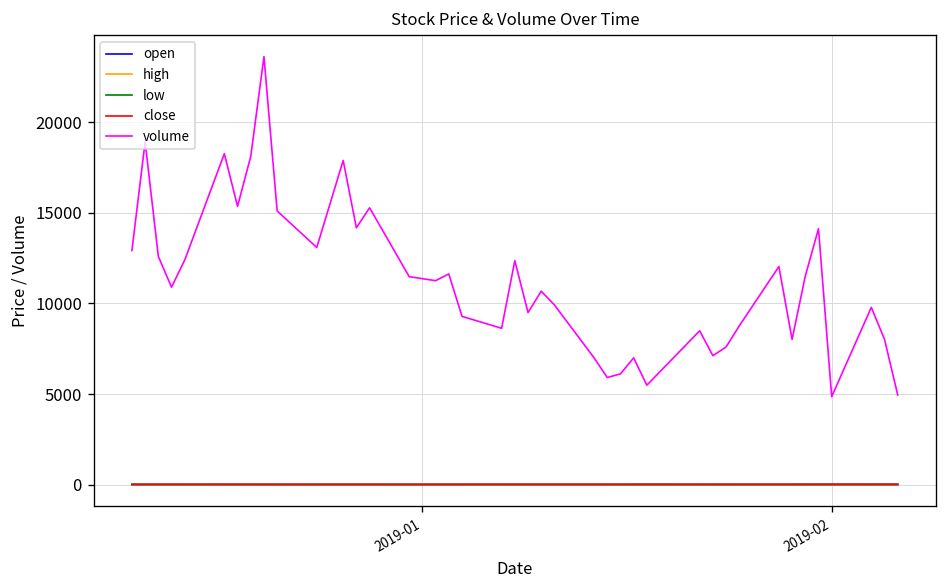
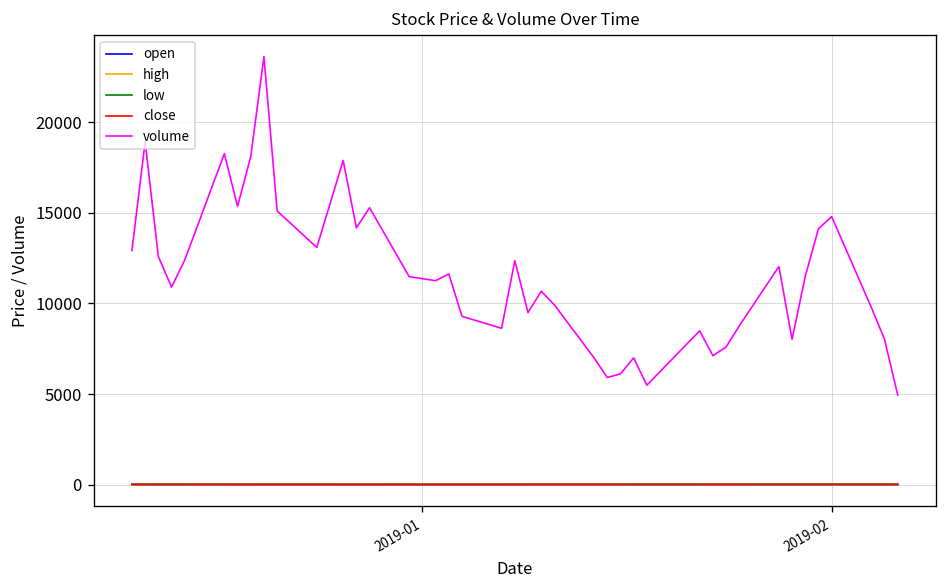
volume, 2019-02: 4900 -> 14800
